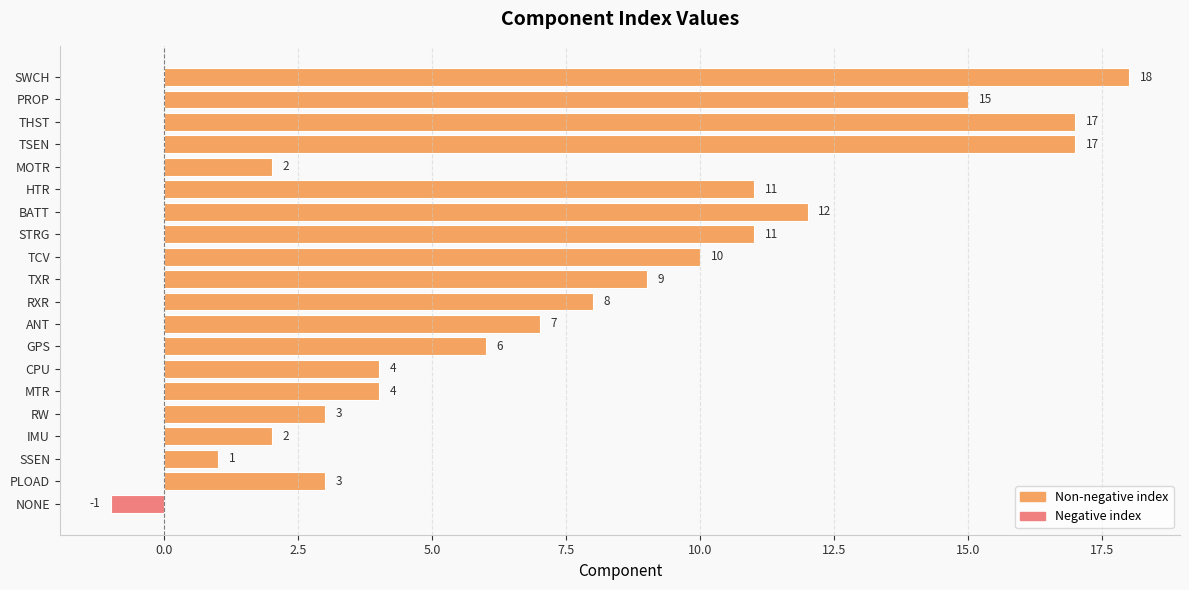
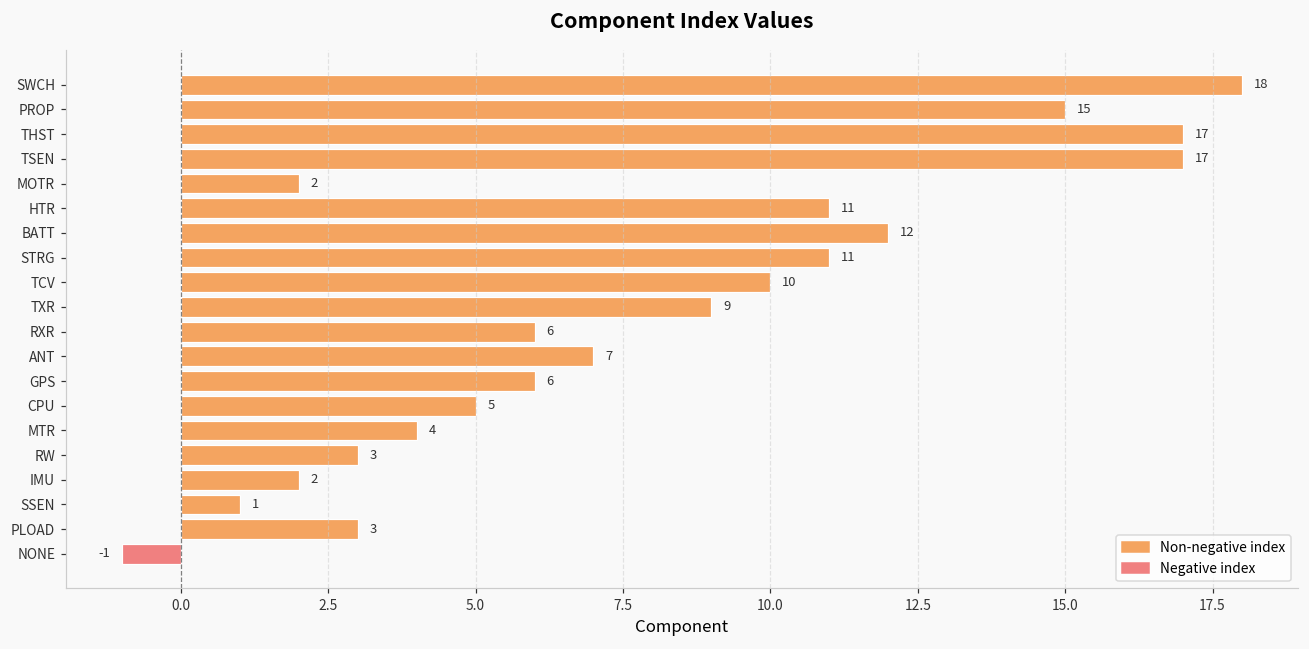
RXR: 8 -> 6
CPU: 4 -> 5
